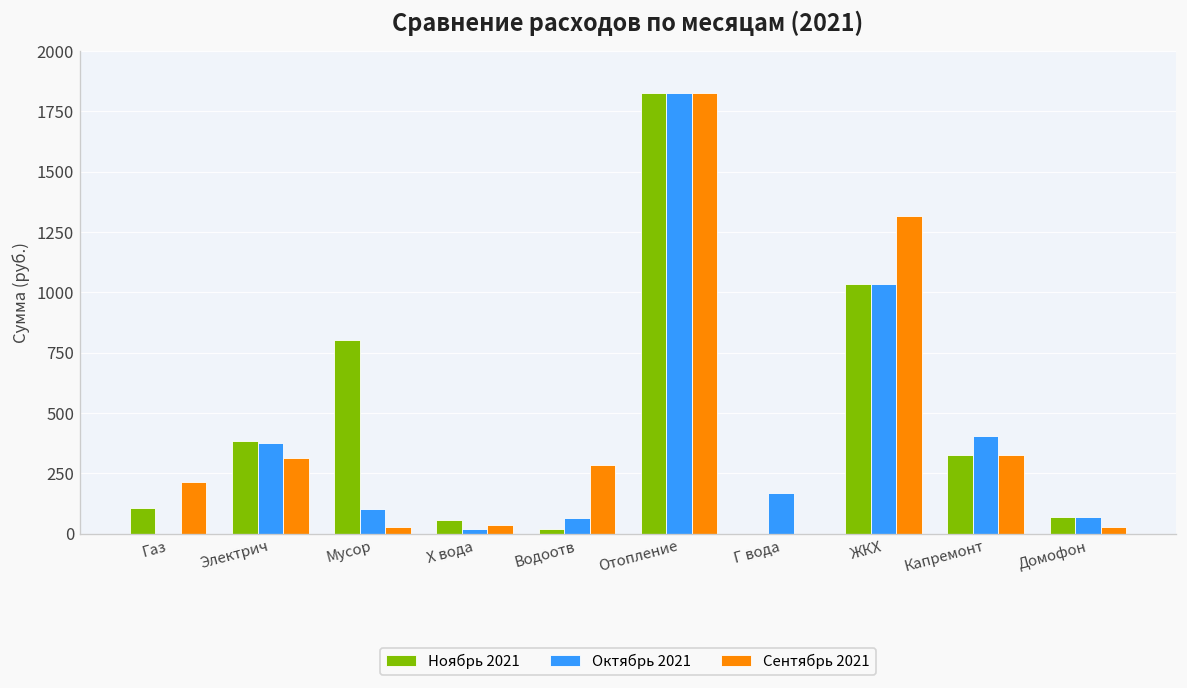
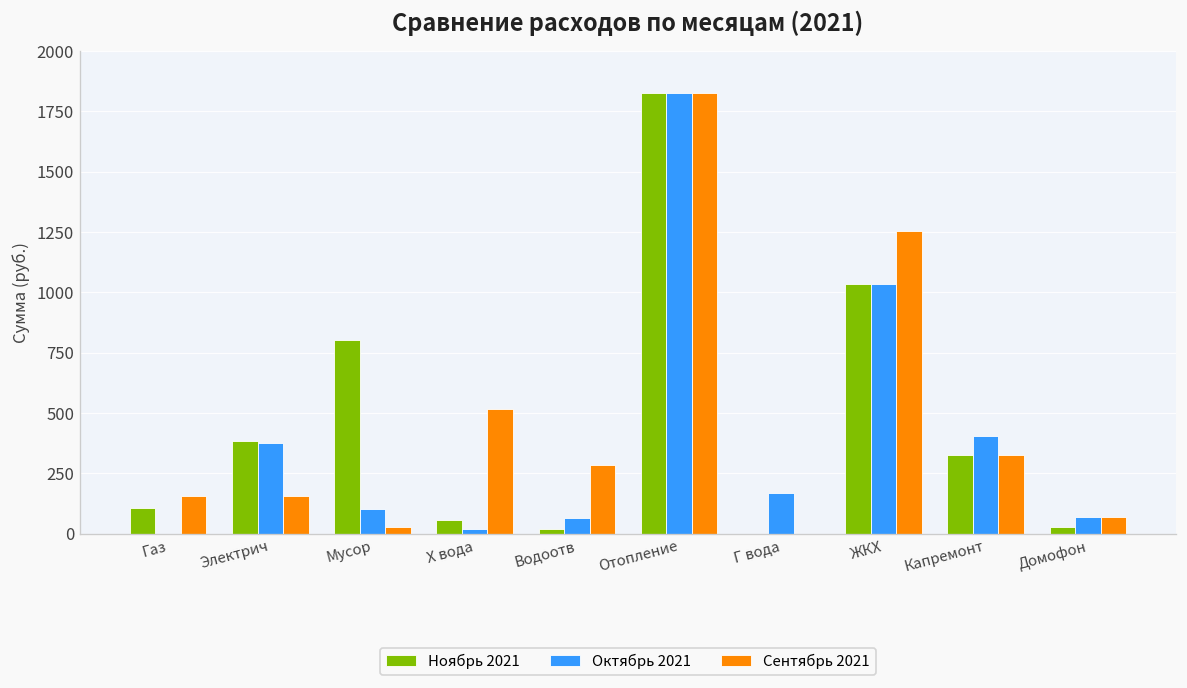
Сентябрь 2021, Газ: 210 -> 160
Сентябрь 2021, Электрич: 310 -> 160
Сентябрь 2021, Х вода: 40 -> 520
Сентябрь 2021, ЖКХ: 1320 -> 1260
Ноябрь 2021, Домофон: 70 -> 30
Сентябрь 2021, Домофон: 30 -> 70
